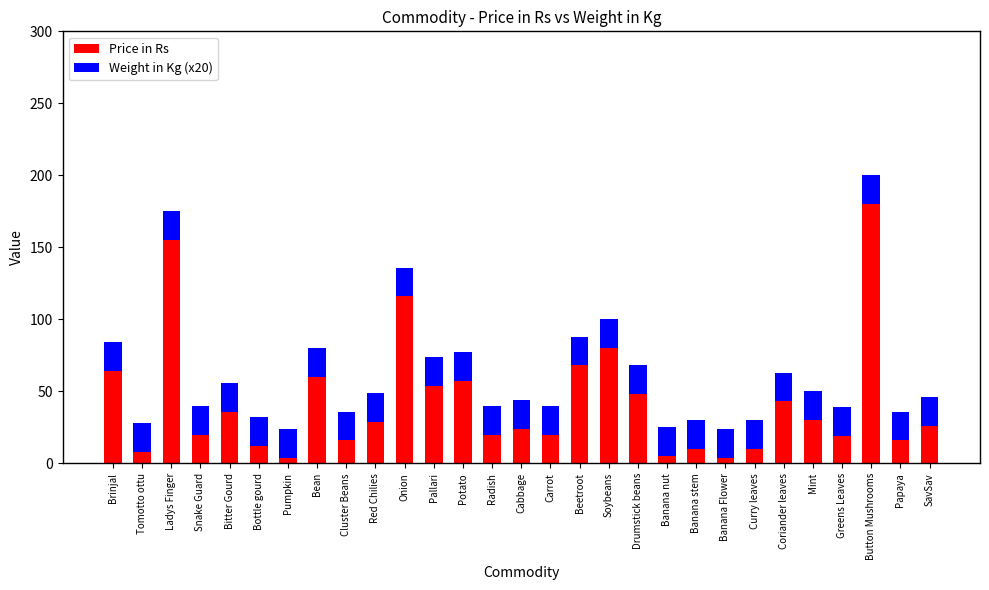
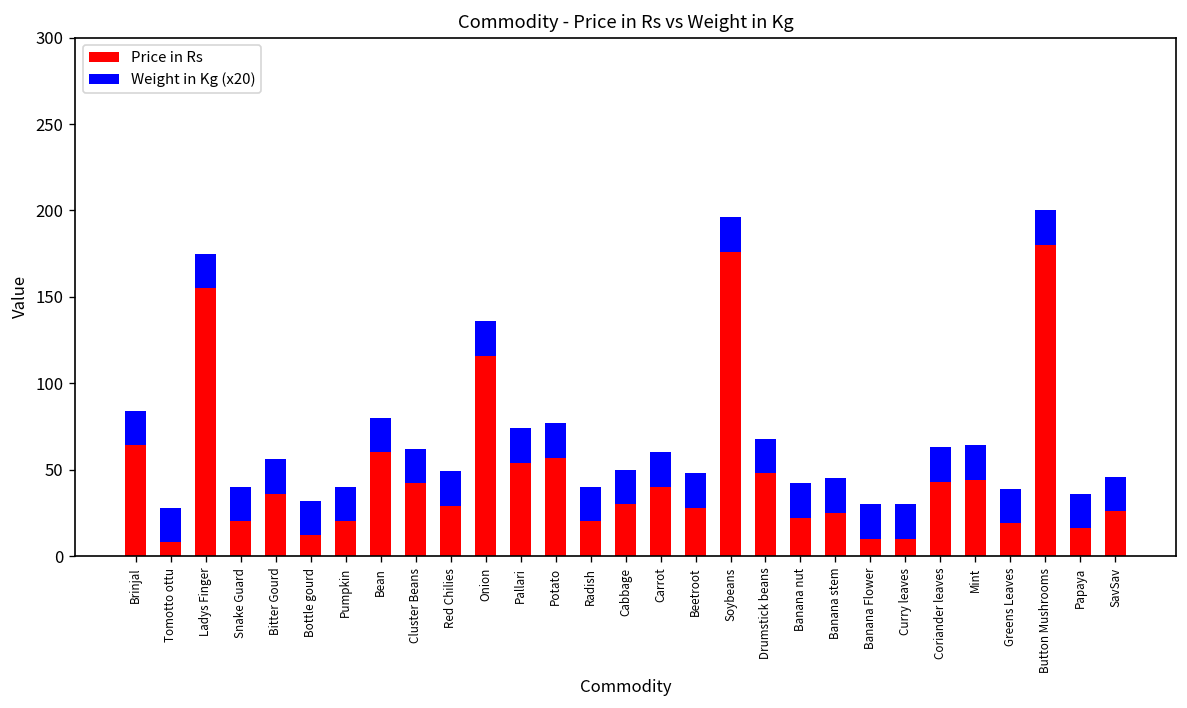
Price in Rs, Pumpkin: 4 -> 20
Price in Rs, Cluster Beans: 16 -> 42
Price in Rs, Cabbage: 24 -> 30
Price in Rs, Carrot: 20 -> 40
Price in Rs, Beetroot: 68 -> 28
Price in Rs, Soybeans: 80 -> 176
Price in Rs, Banana nut: 5 -> 22
Price in Rs, Banana stem: 10 -> 25
Price in Rs, Banana Flower: 4 -> 10
Price in Rs, Mint: 30 -> 44
